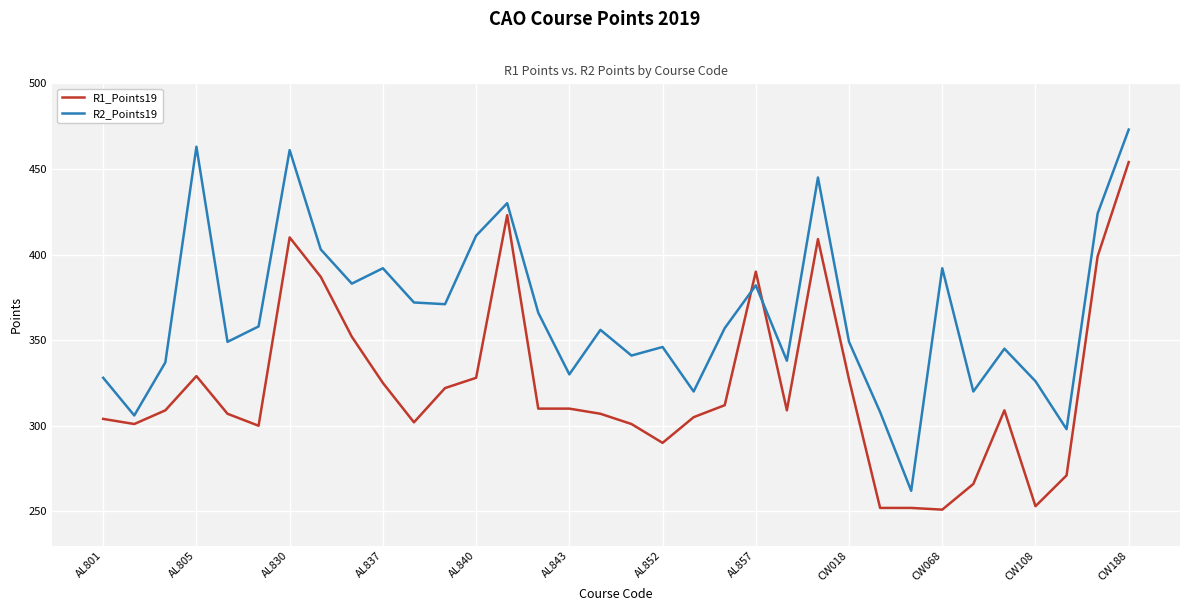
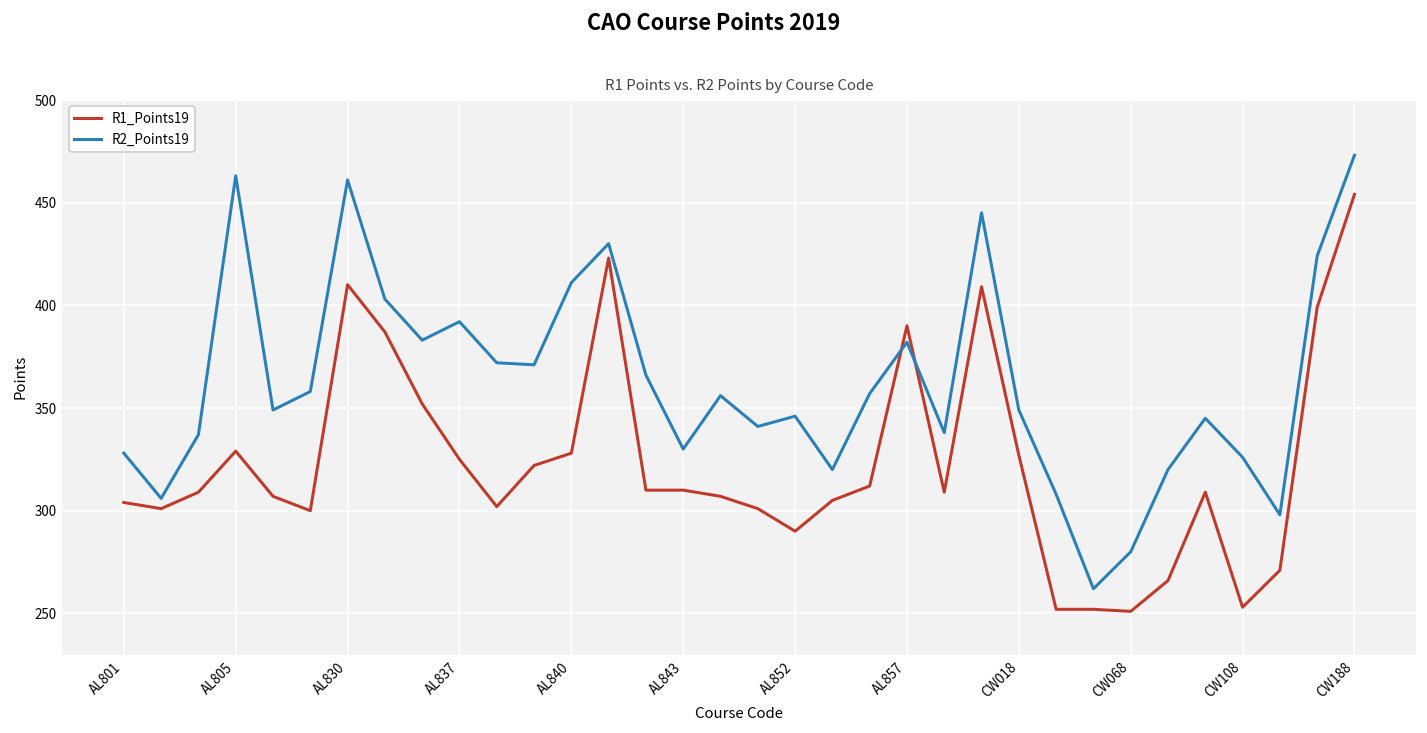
R2_Points19, CW068: 392 -> 280
